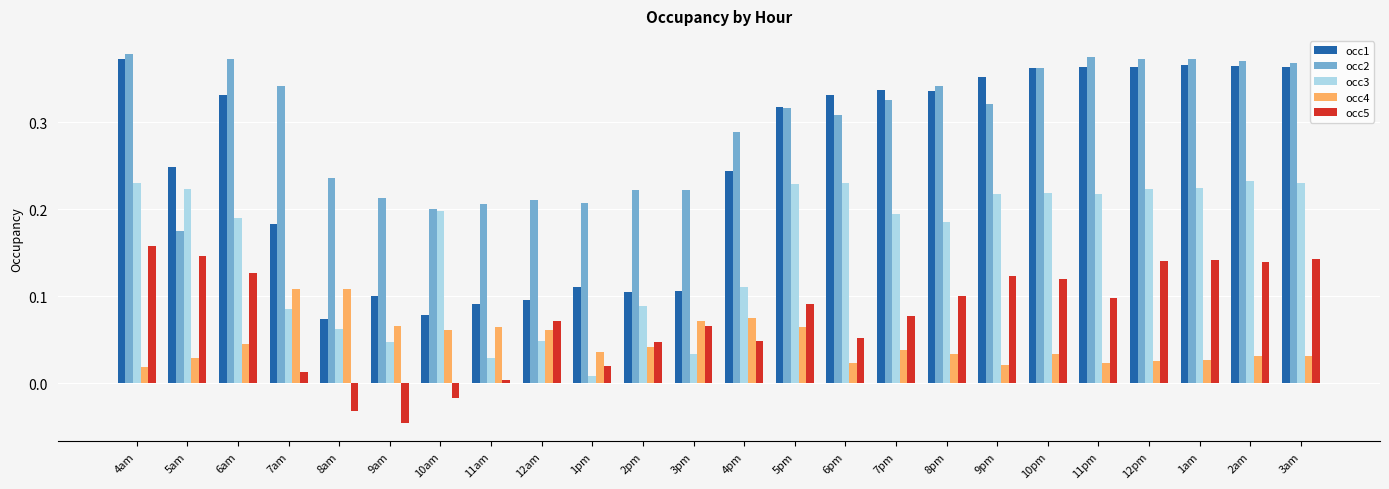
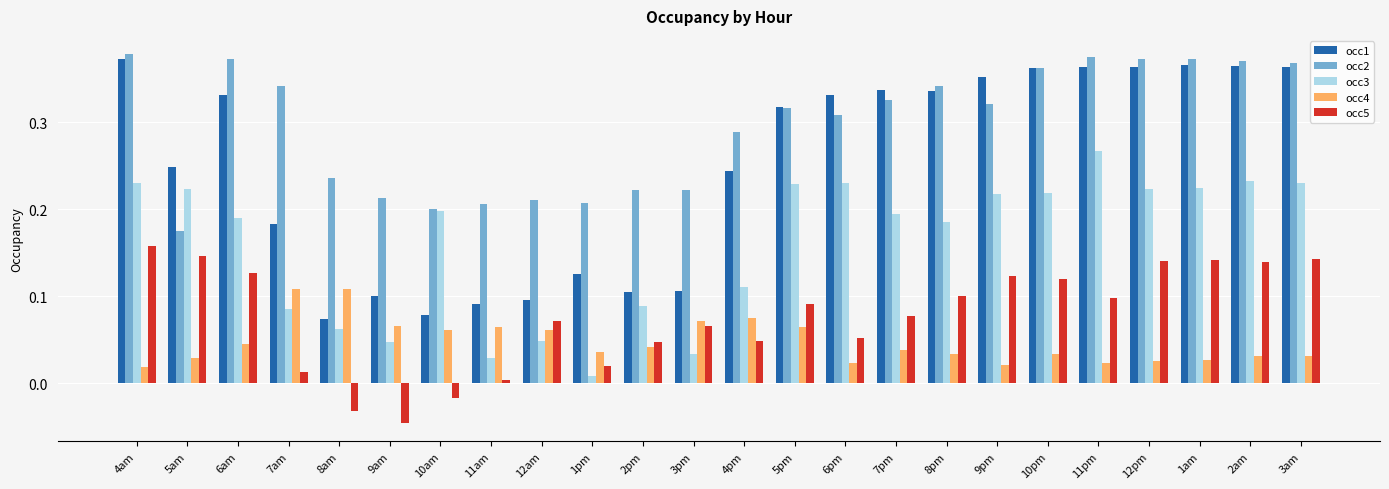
occ1, 1pm: 0.11 -> 0.13
occ3, 11pm: 0.22 -> 0.27
